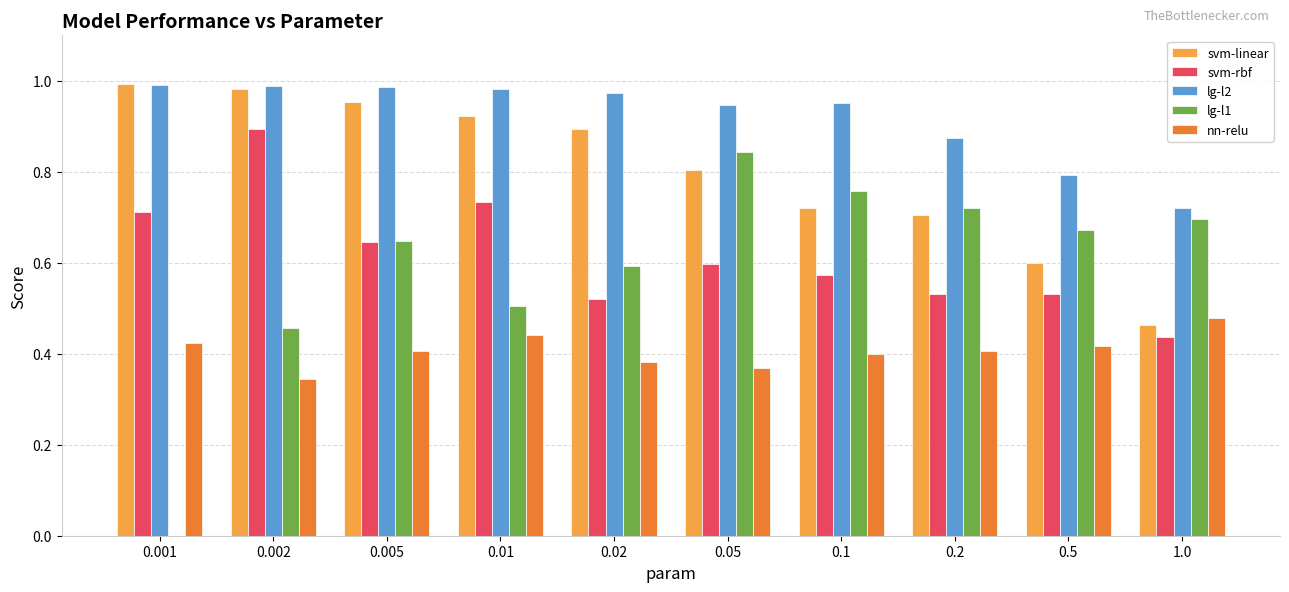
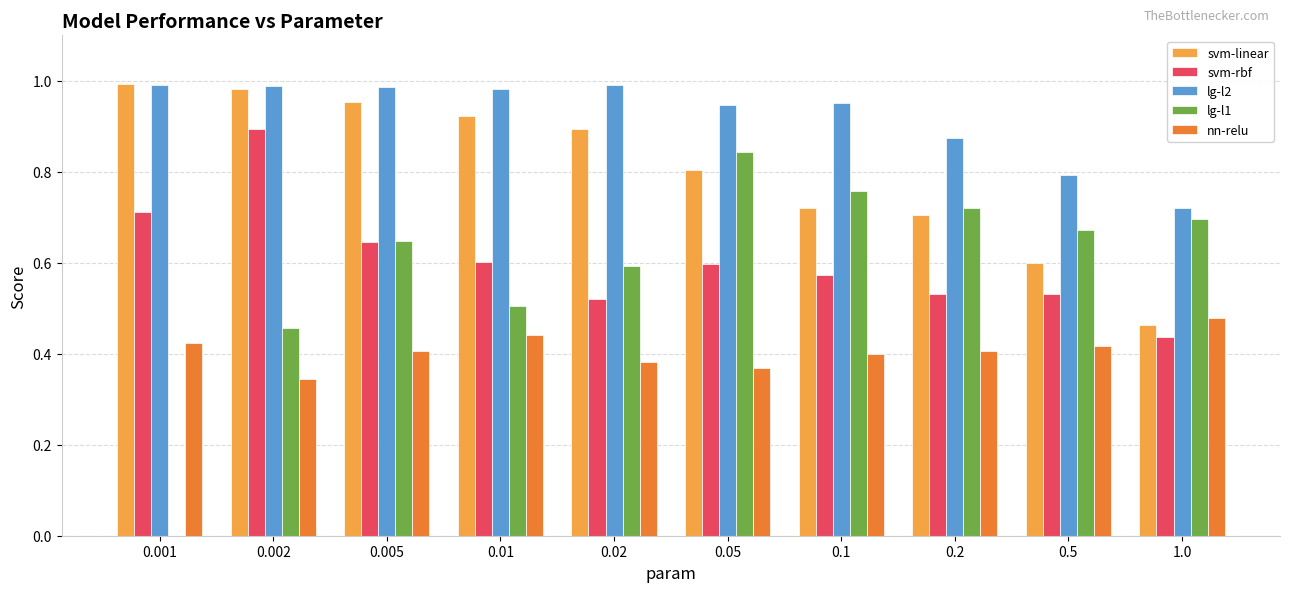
svm-rbf, 0.01: 0.73 -> 0.60
lg-l2, 0.02: 0.97 -> 0.99
